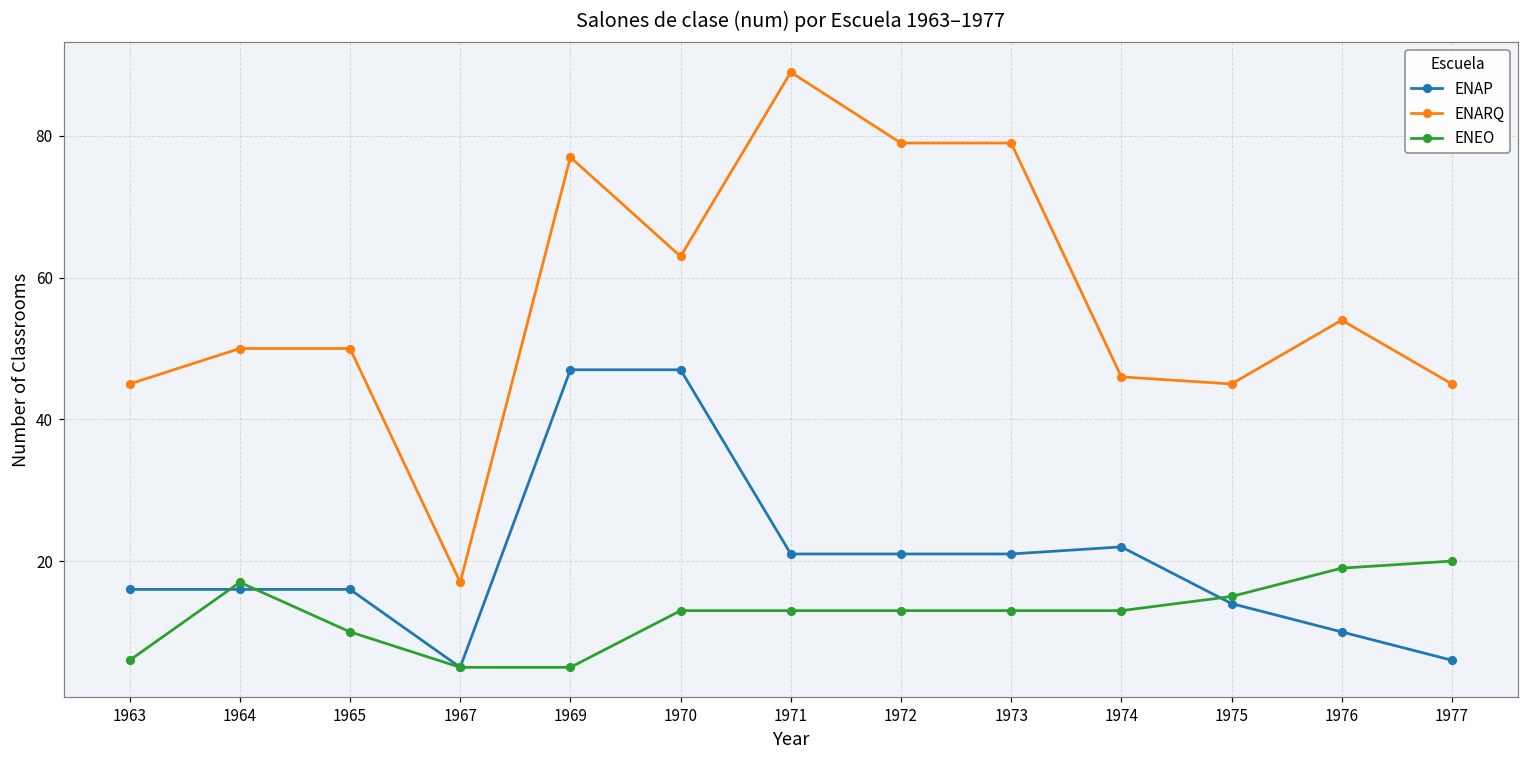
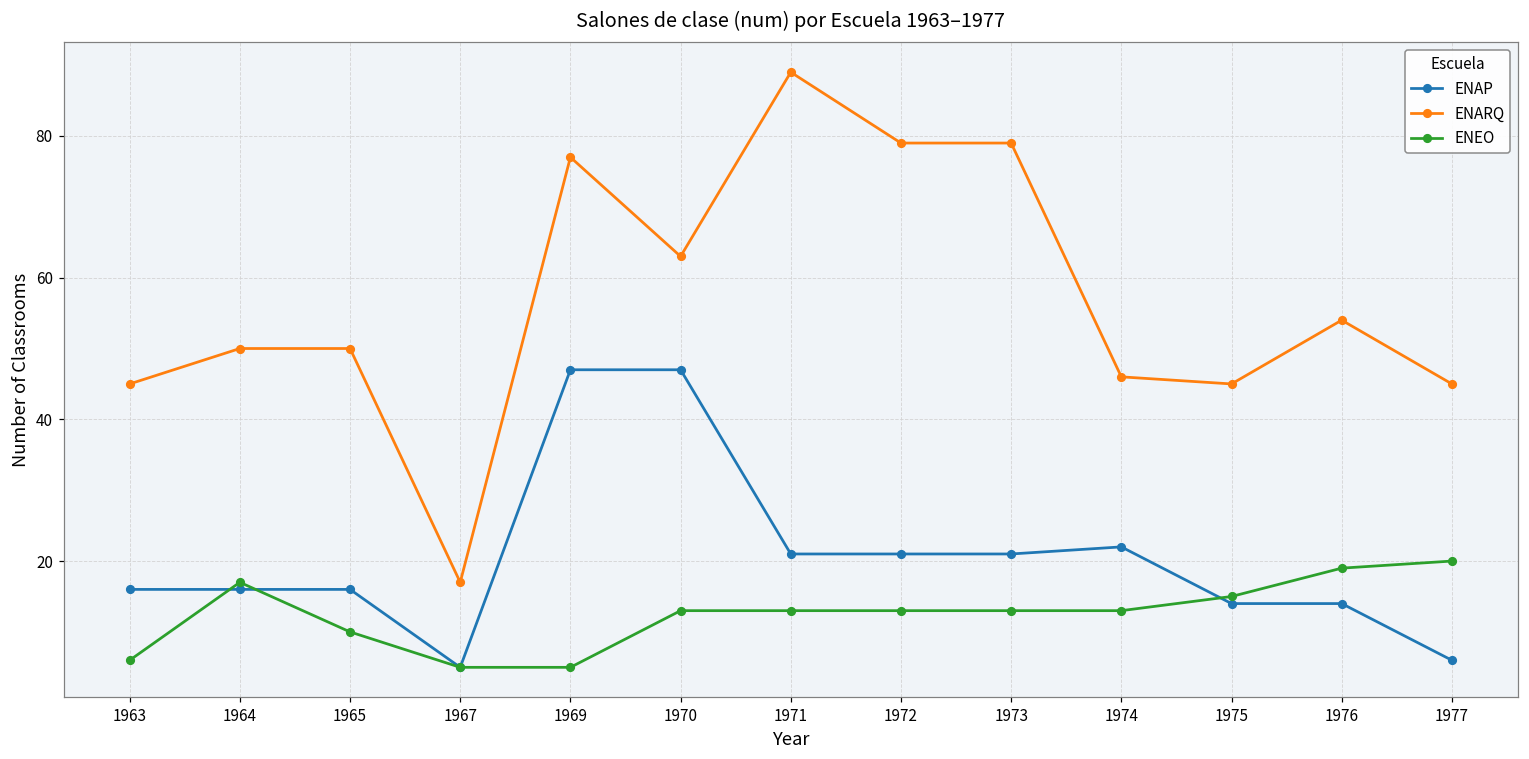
ENAP, 1976: 10 -> 14
